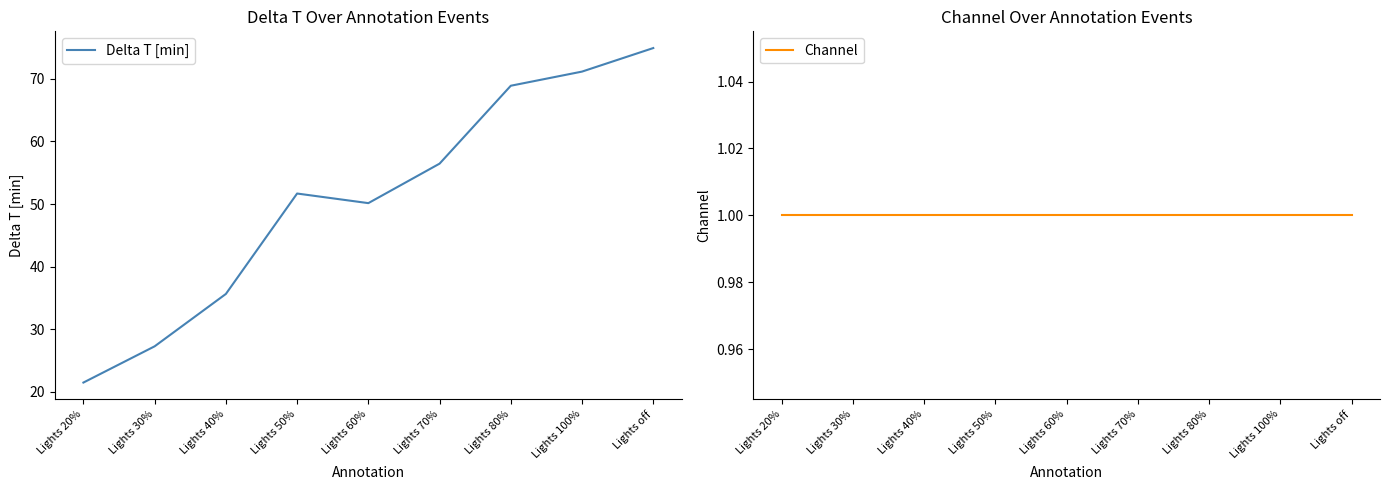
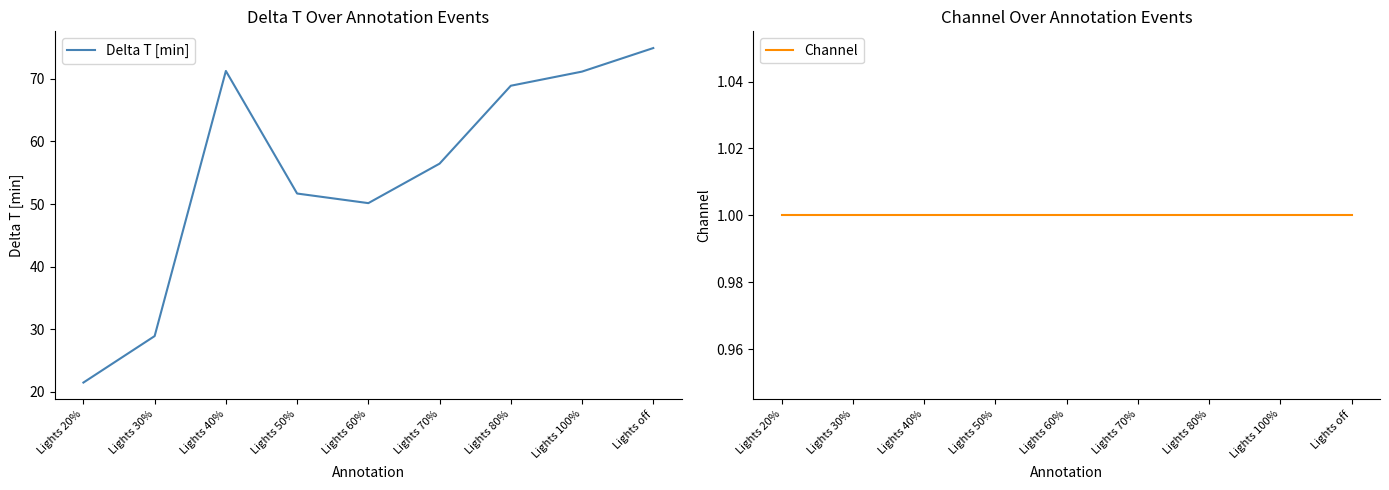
Delta T Over Annotation Events, Lights 30%: 27 -> 29
Delta T Over Annotation Events, Lights 40%: 36 -> 71
